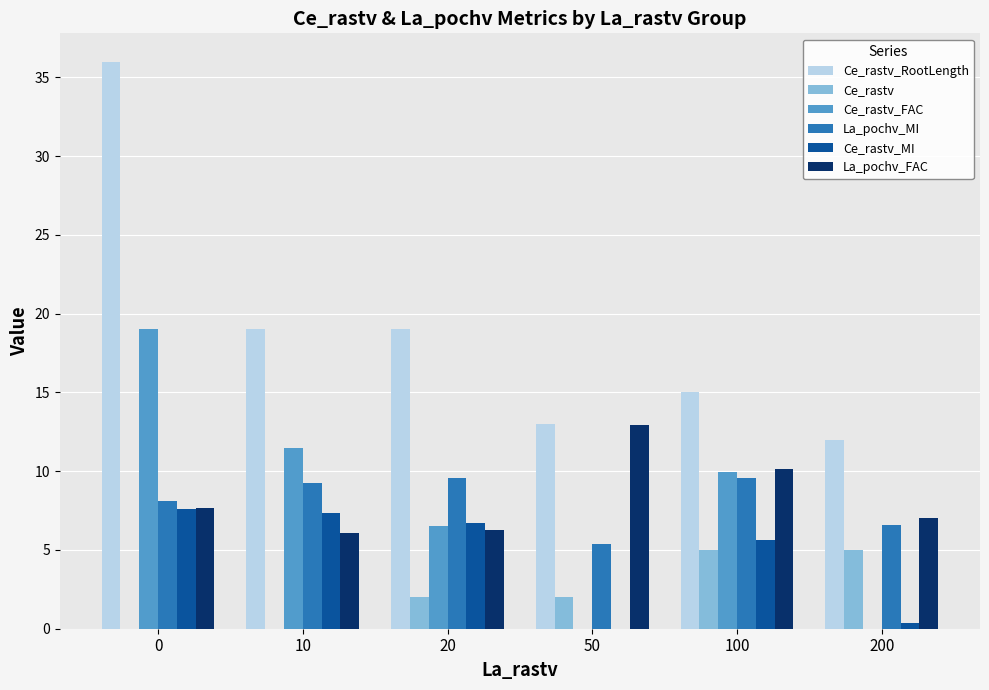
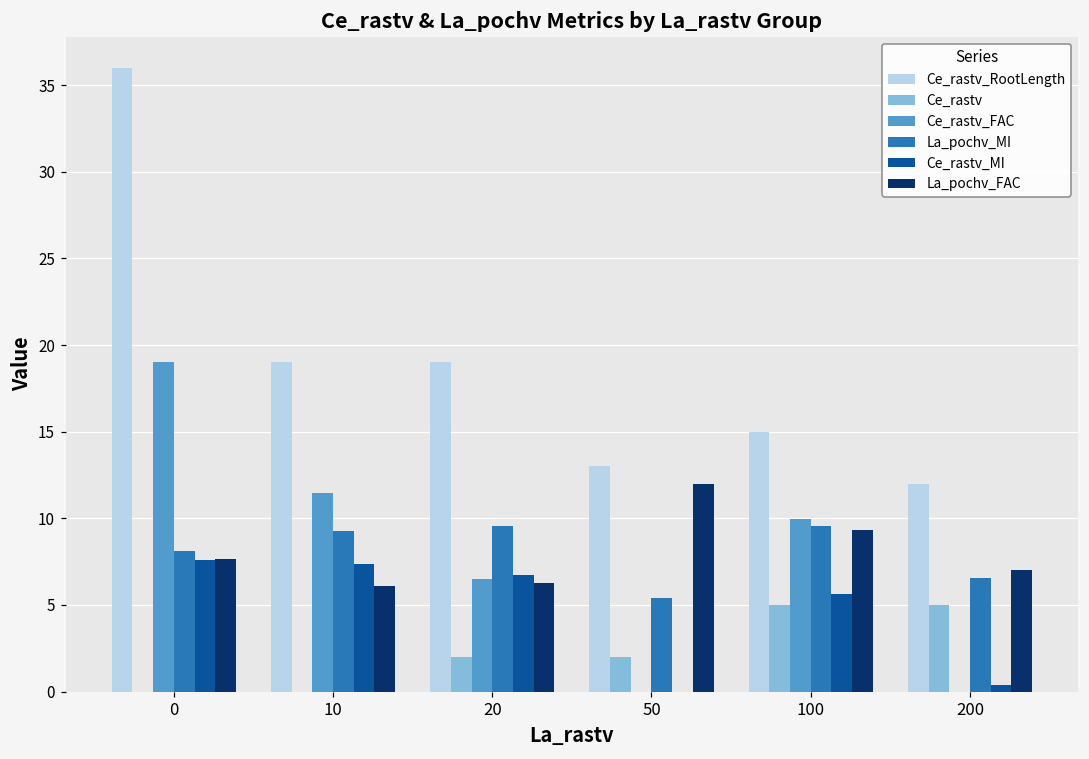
La_pochv_FAC, 50: 13.0 -> 12.0
La_pochv_FAC, 100: 10.2 -> 9.3
